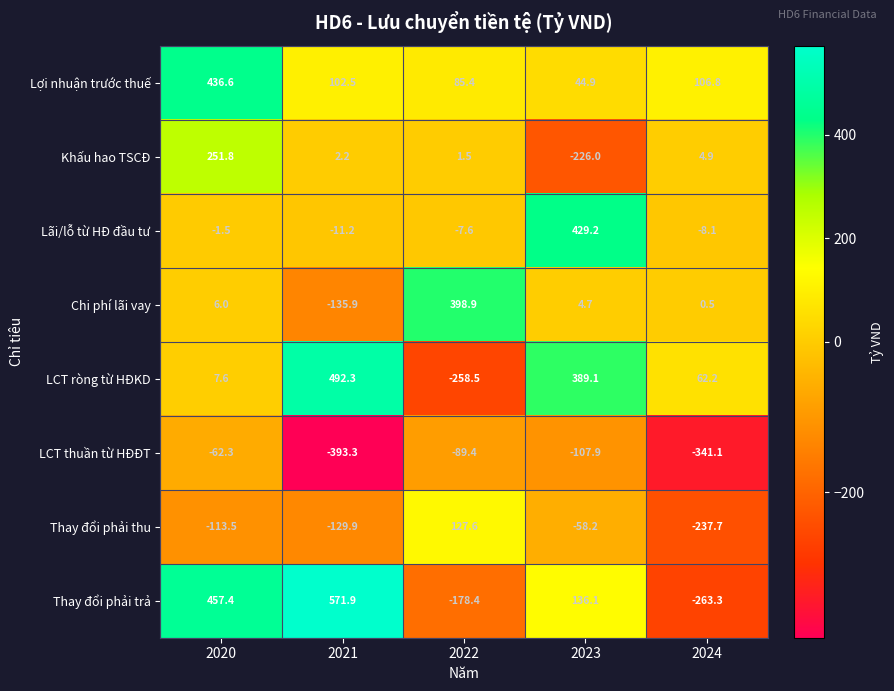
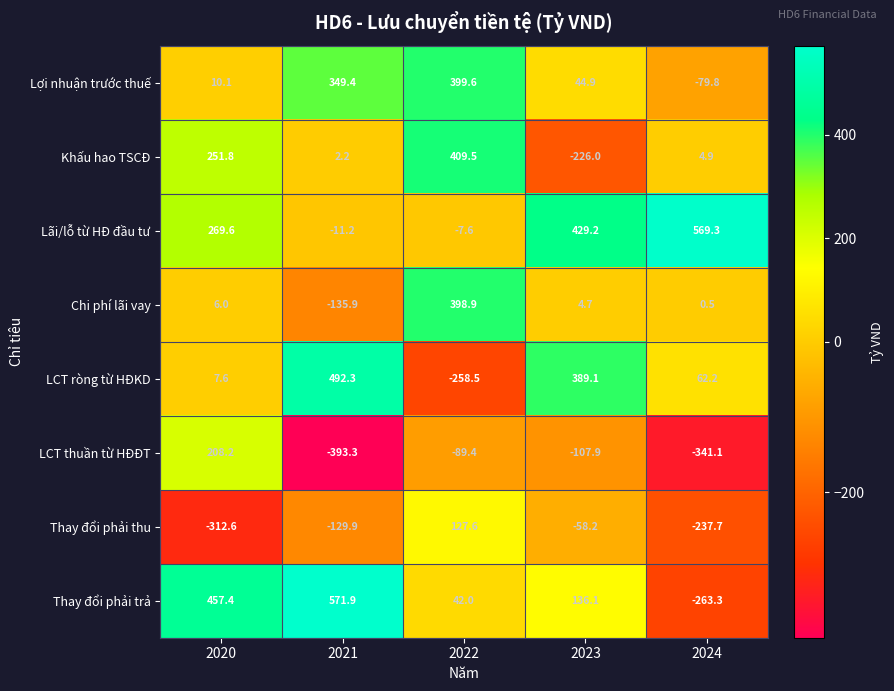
Lợi nhuận trước thuế, 2020: 436.6 -> 10.1
Lợi nhuận trước thuế, 2021: 102.5 -> 349.4
Lợi nhuận trước thuế, 2022: 85.4 -> 399.6
Lợi nhuận trước thuế, 2024: 106.8 -> -79.8
Khấu hao TSCĐ, 2022: 1.5 -> 409.5
Lãi/lỗ từ HĐ đầu tư, 2020: -1.5 -> 269.6
Lãi/lỗ từ HĐ đầu tư, 2024: -8.1 -> 569.3
LCT thuần từ HĐĐT, 2020: -62.3 -> 208.2
Thay đổi phải thu, 2020: -113.5 -> -312.6
Thay đổi phải trả, 2022: -178.4 -> 42.0
